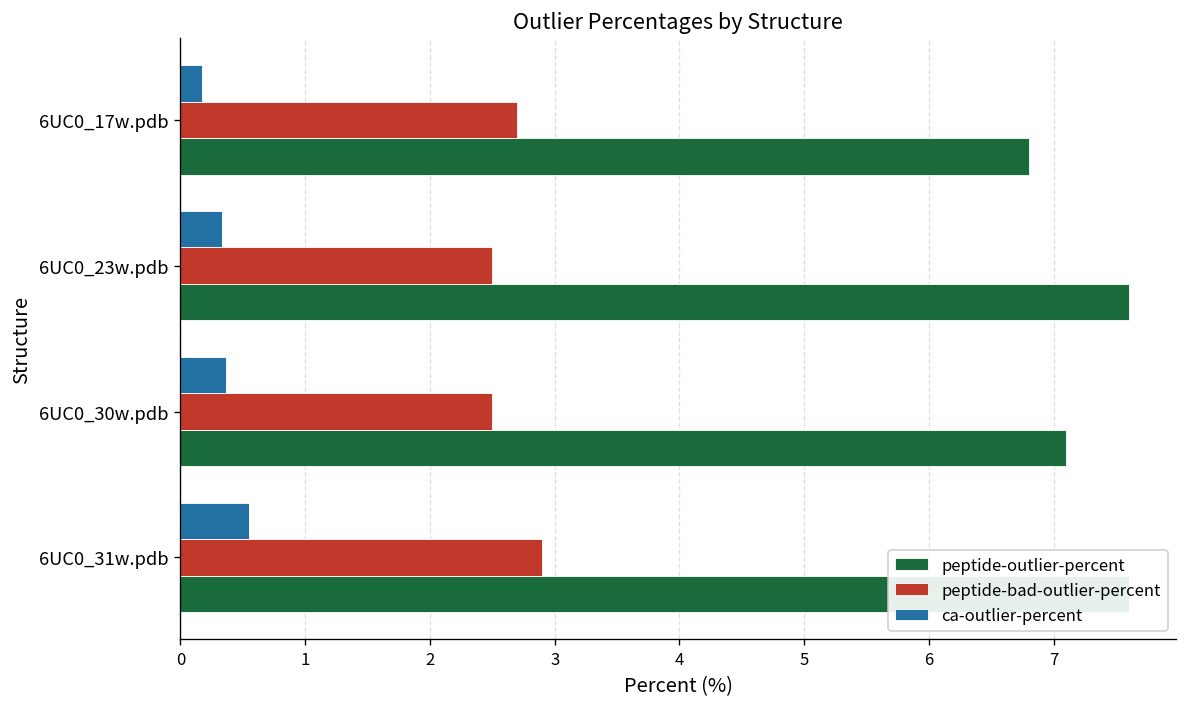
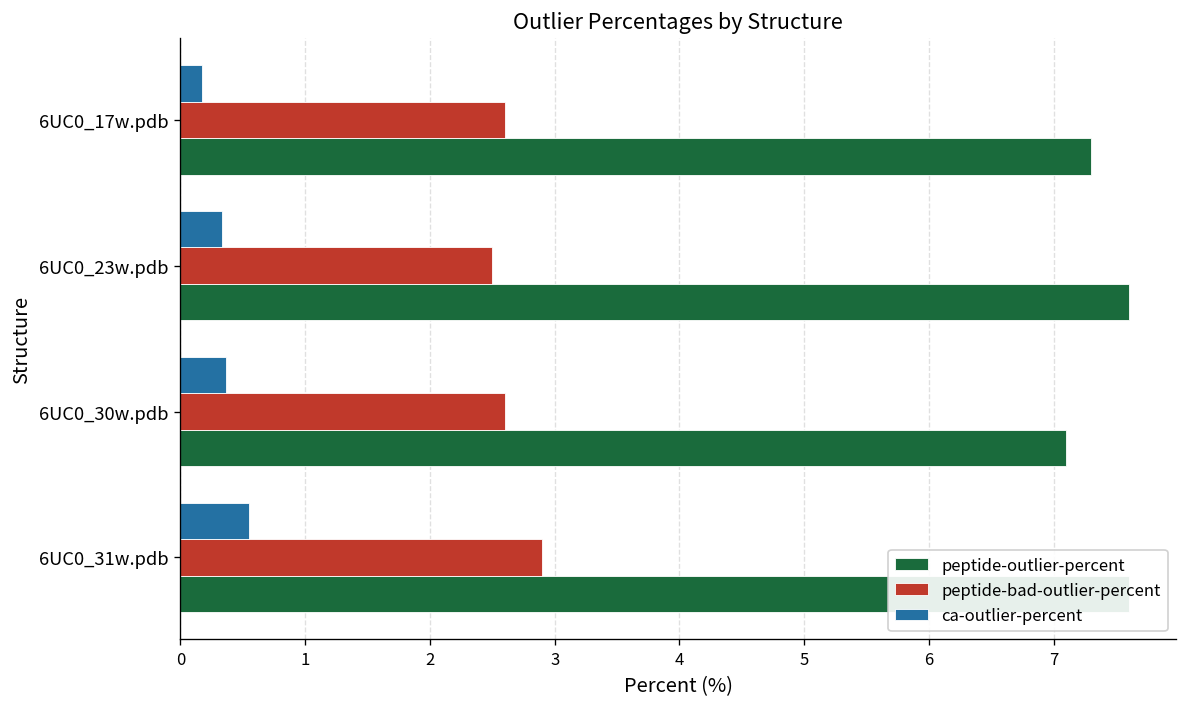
peptide-bad-outlier-percent, 6UC0_17w.pdb: 2.7 -> 2.6
peptide-outlier-percent, 6UC0_17w.pdb: 6.8 -> 7.3
peptide-bad-outlier-percent, 6UC0_30w.pdb: 2.5 -> 2.6
